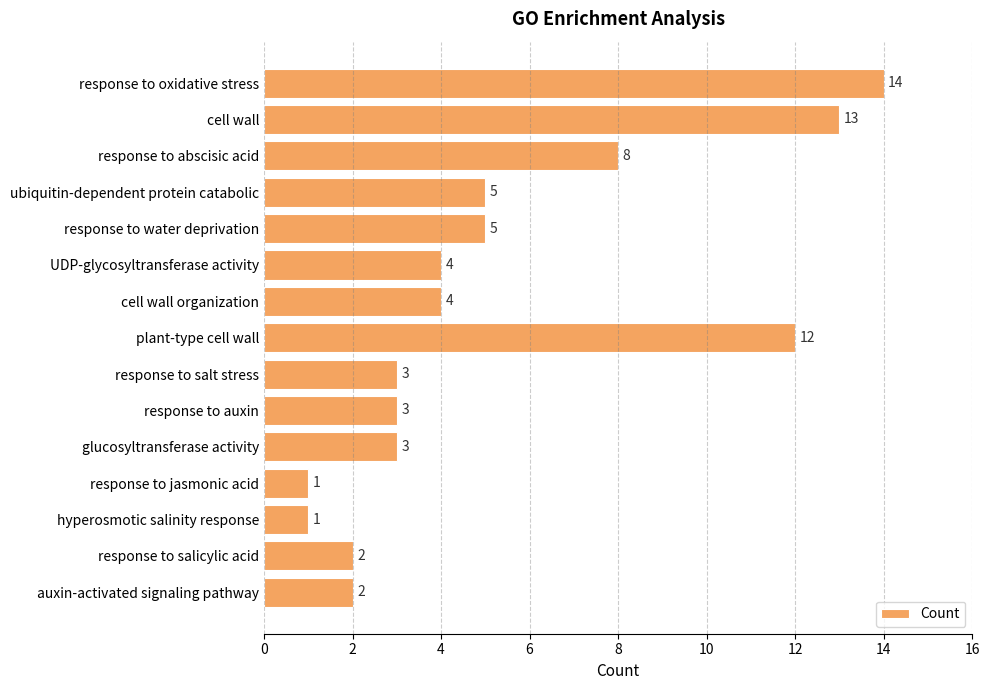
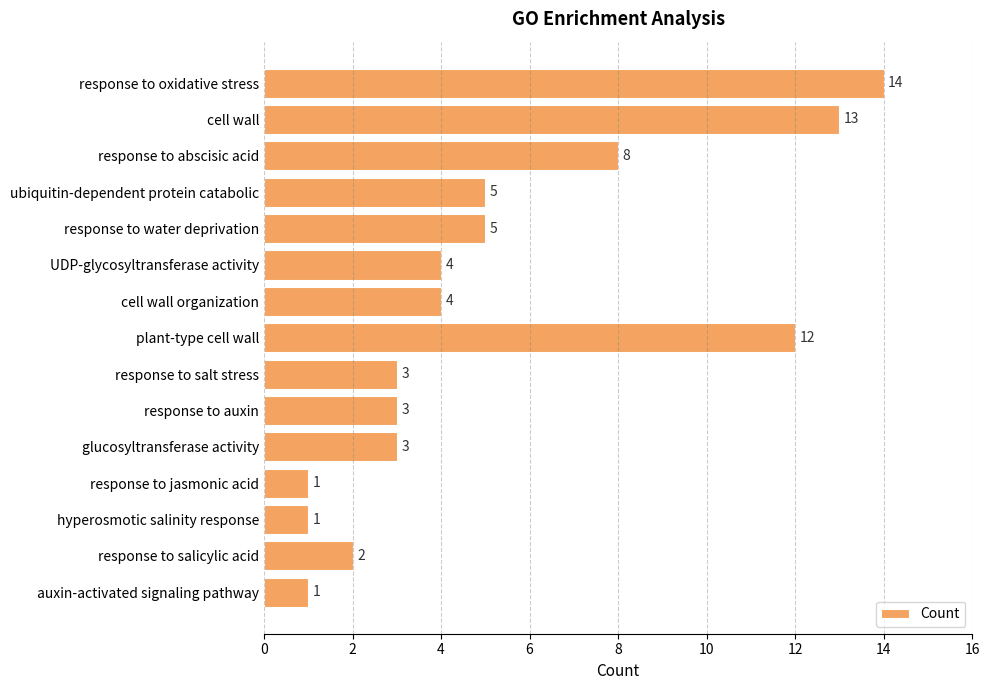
auxin-activated signaling pathway: 2 -> 1
